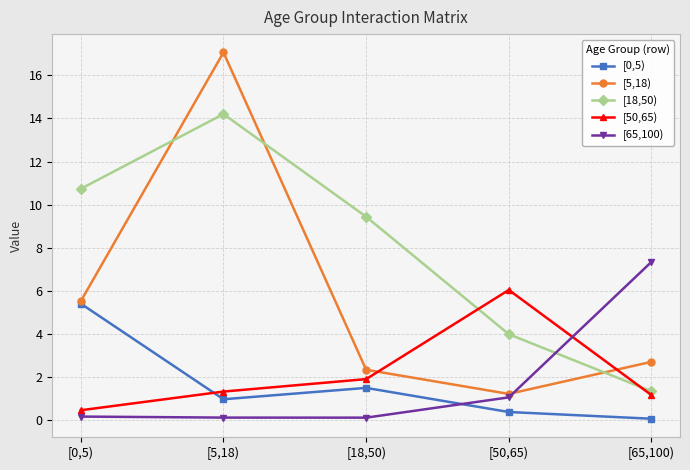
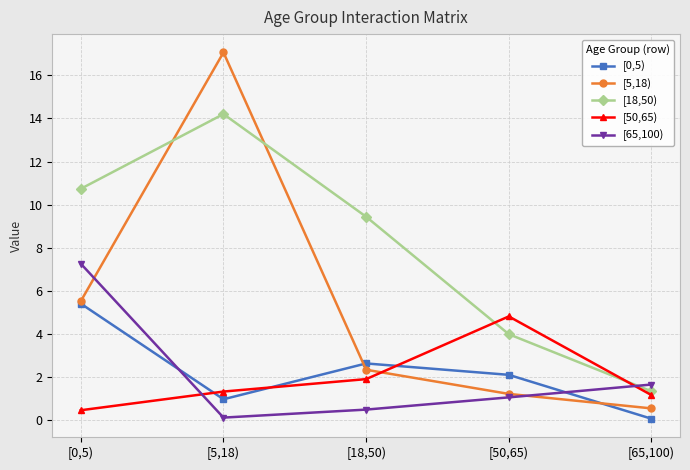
[65,100), [0,5): 0.2 -> 7.3
[0,5), [18,50): 1.5 -> 2.6
[65,100), [18,50): 0.1 -> 0.5
[0,5), [50,65): 0.4 -> 2.1
[50,65), [50,65): 6.0 -> 4.8
[5,18), [65,100): 2.7 -> 0.5
[65,100), [65,100): 7.3 -> 1.6
